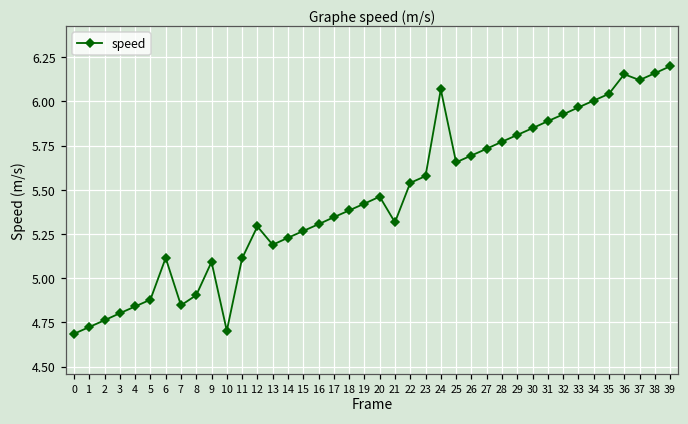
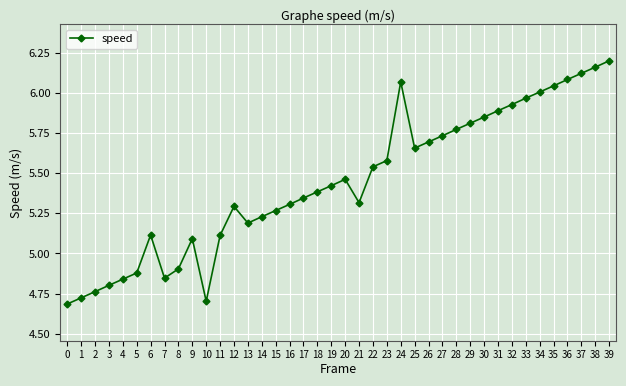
36: 6.15 -> 6.08
